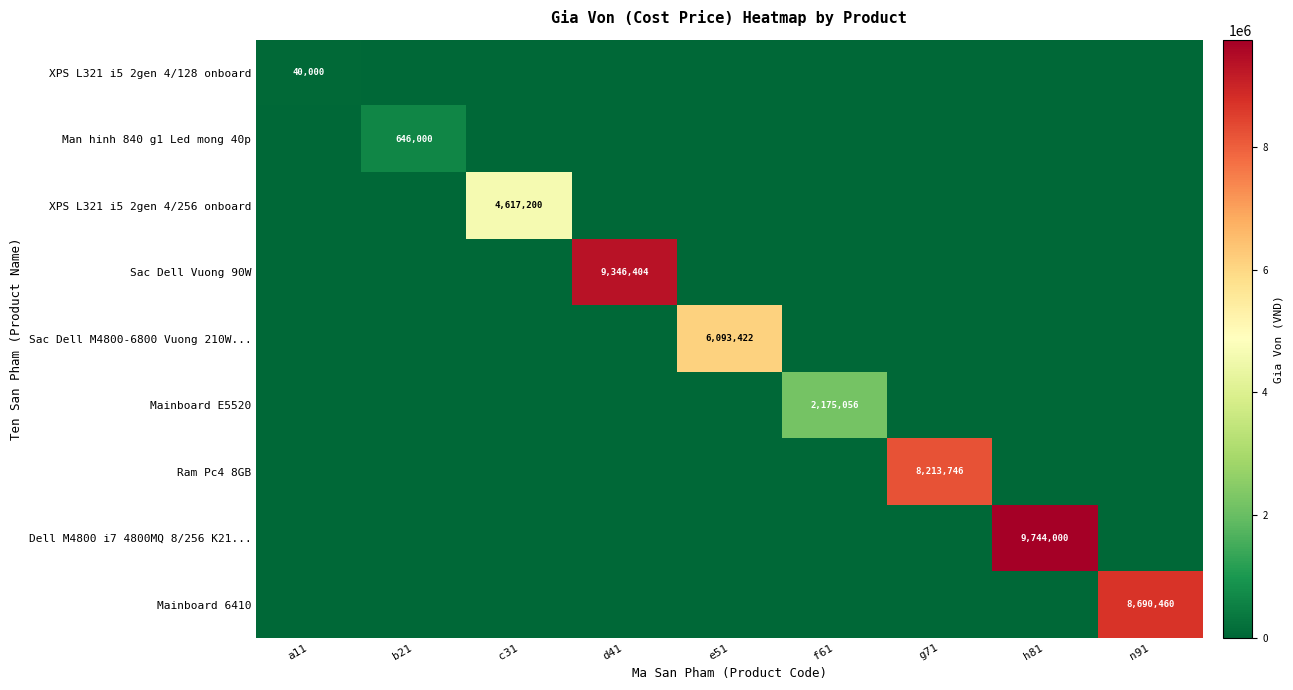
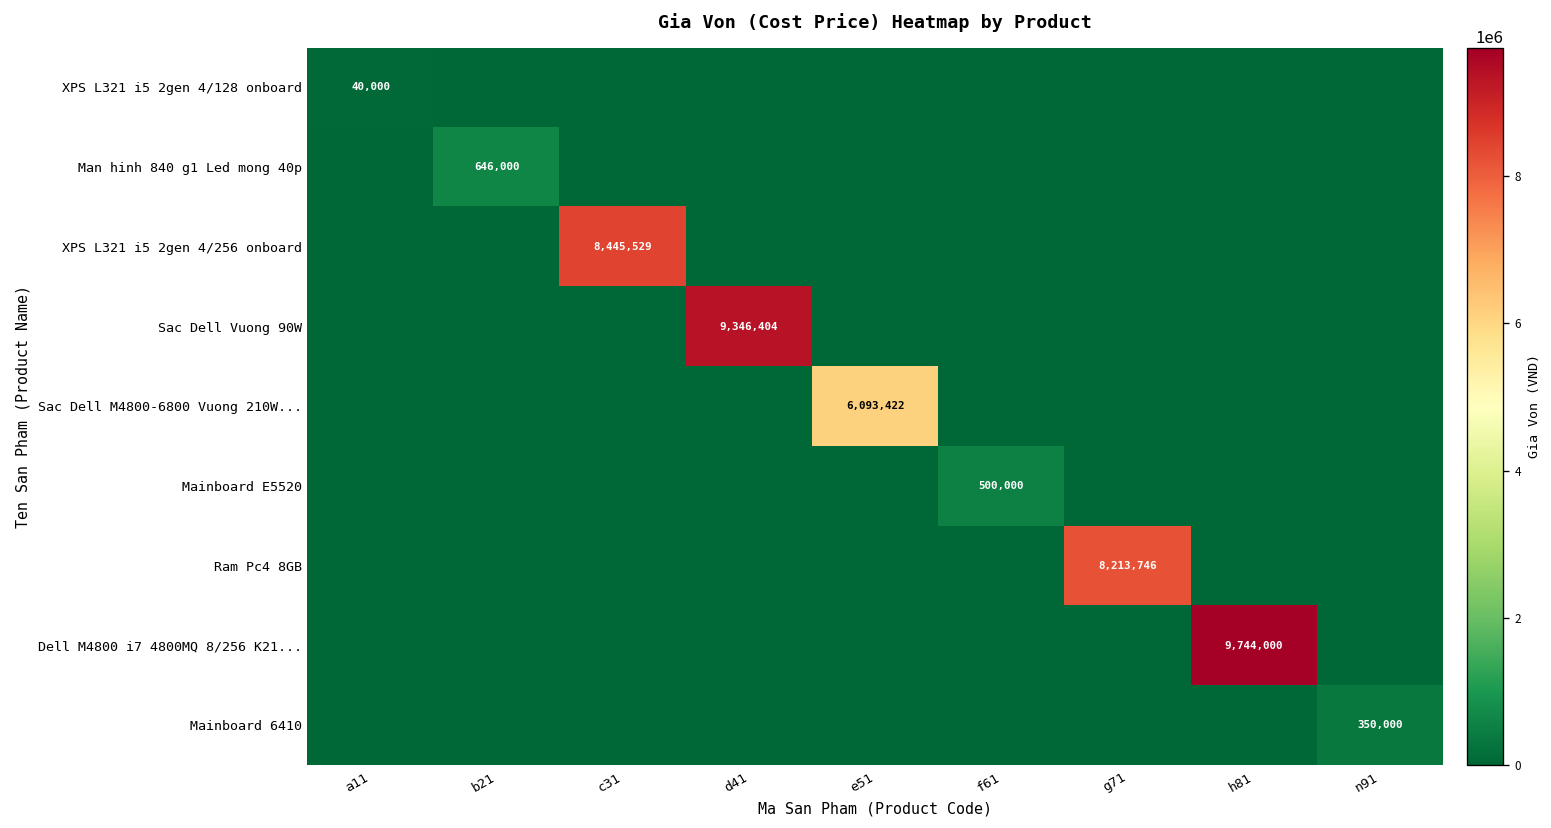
XPS L321 i5 2gen 4/256 onboard, c31: 4,617,200 -> 8,445,529
Mainboard E5520, f61: 2,175,056 -> 500,000
Mainboard 6410, n91: 8,690,460 -> 350,000
